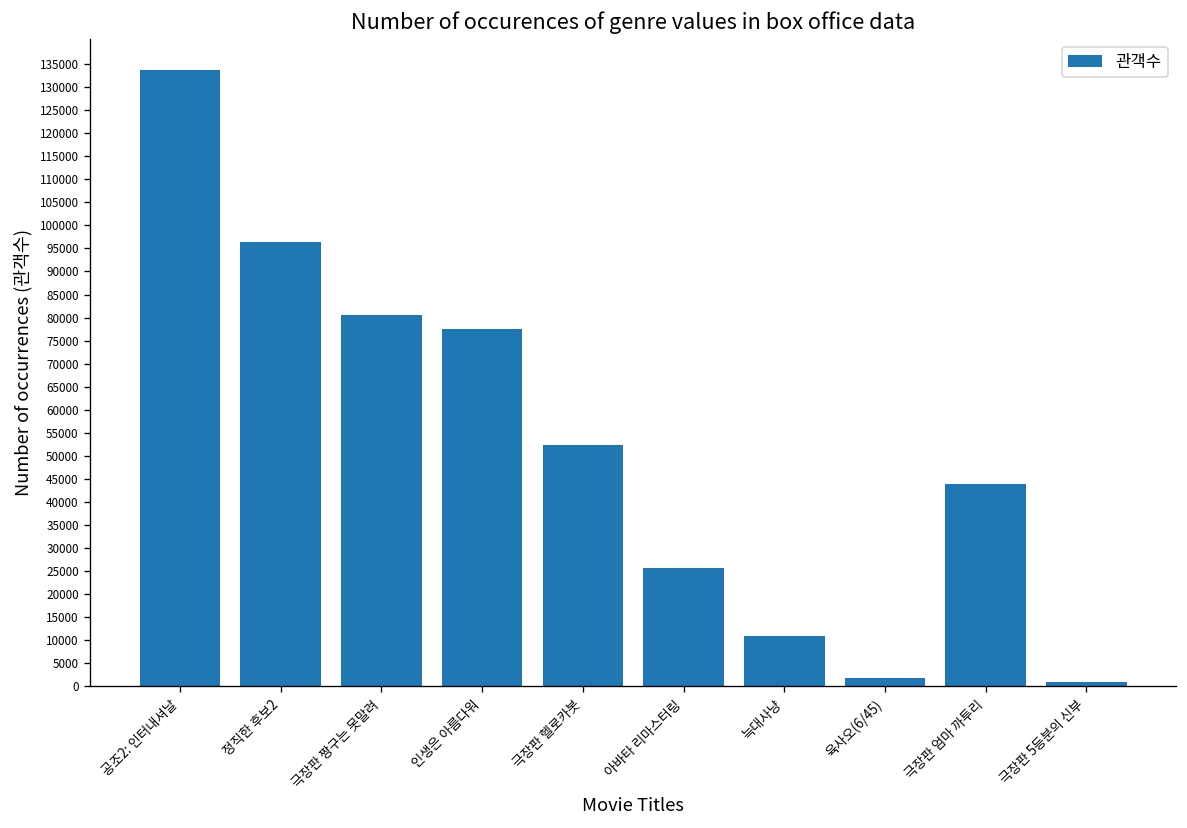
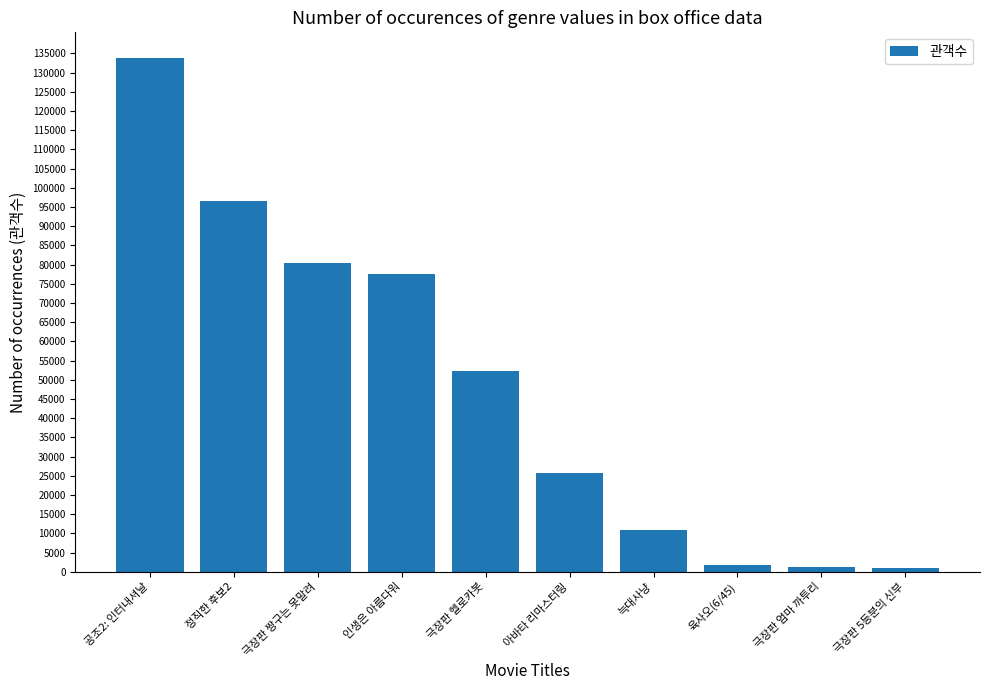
극장판 엄마 까투리: 44000 -> 1000
